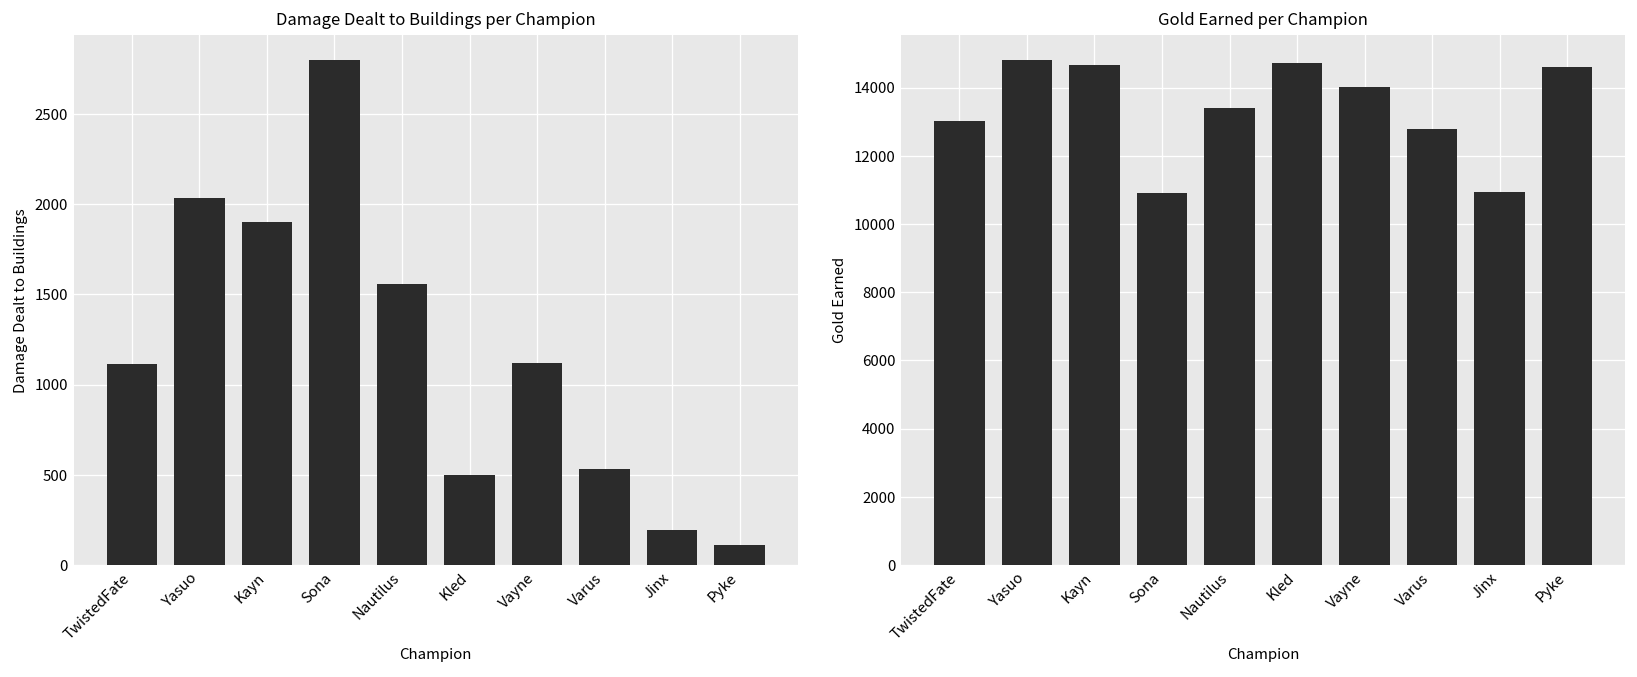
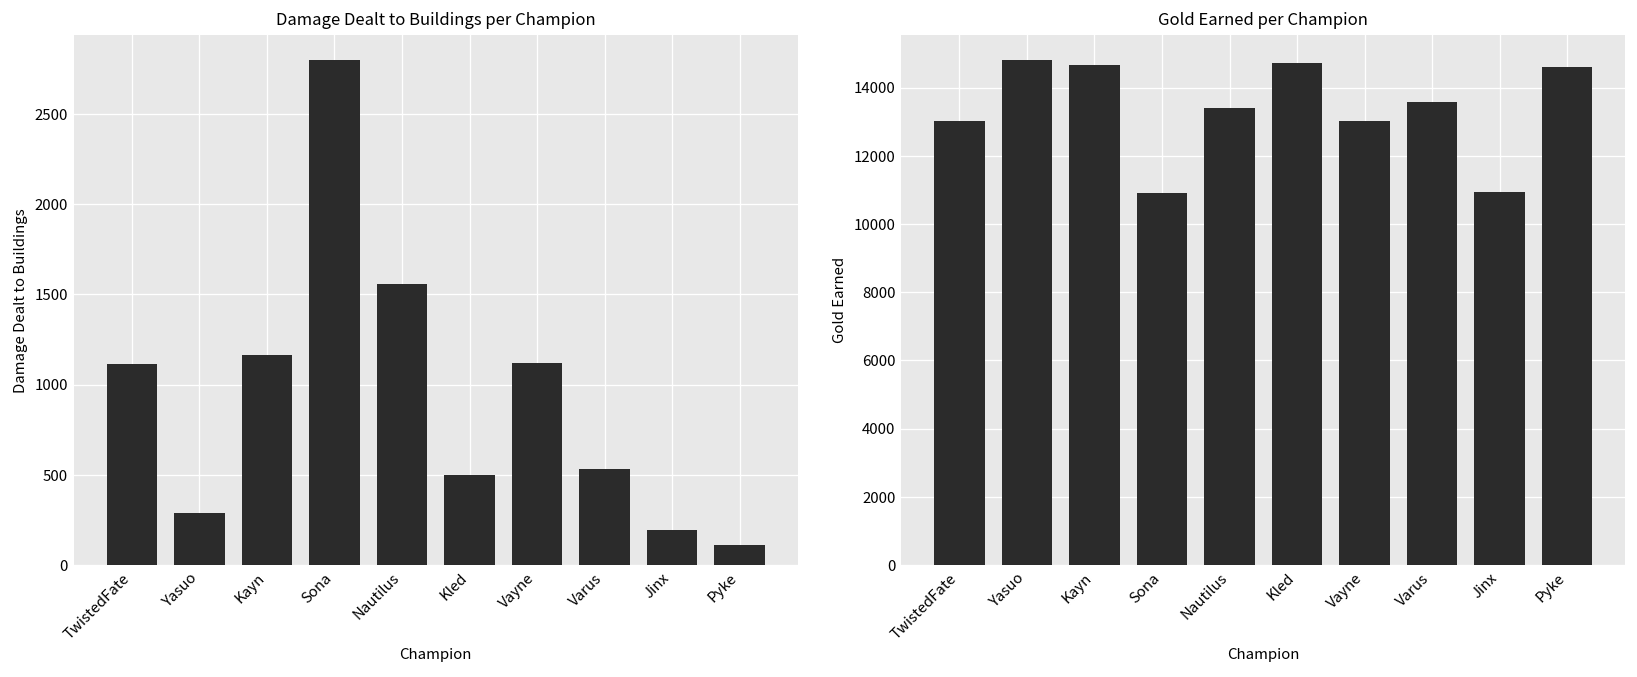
Damage Dealt to Buildings per Champion, Yasuo: 2030 -> 290
Damage Dealt to Buildings per Champion, Kayn: 1900 -> 1170
Gold Earned per Champion, Vayne: 14000 -> 13000
Gold Earned per Champion, Varus: 12800 -> 13600
